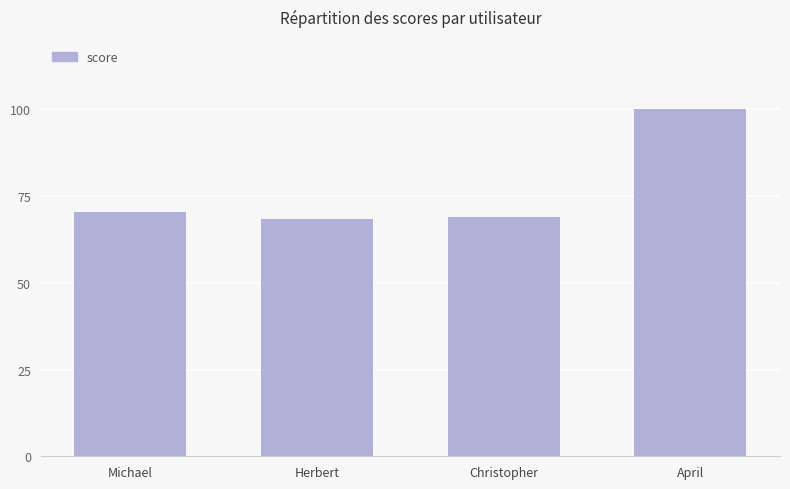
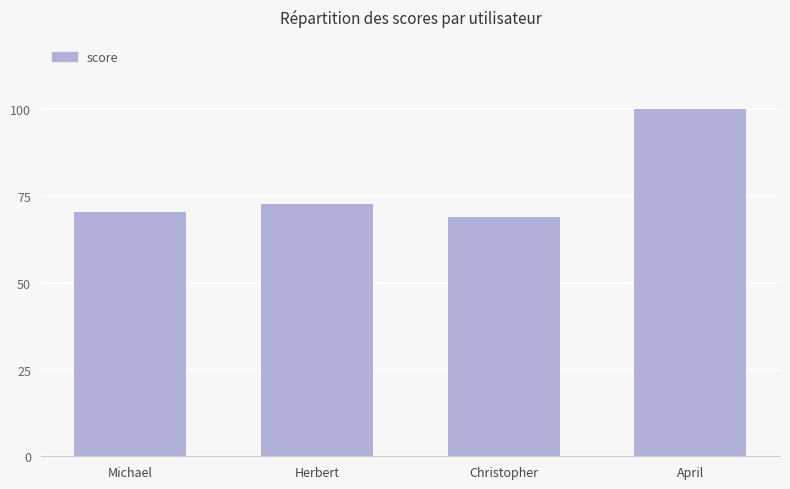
Herbert: 68 -> 73
